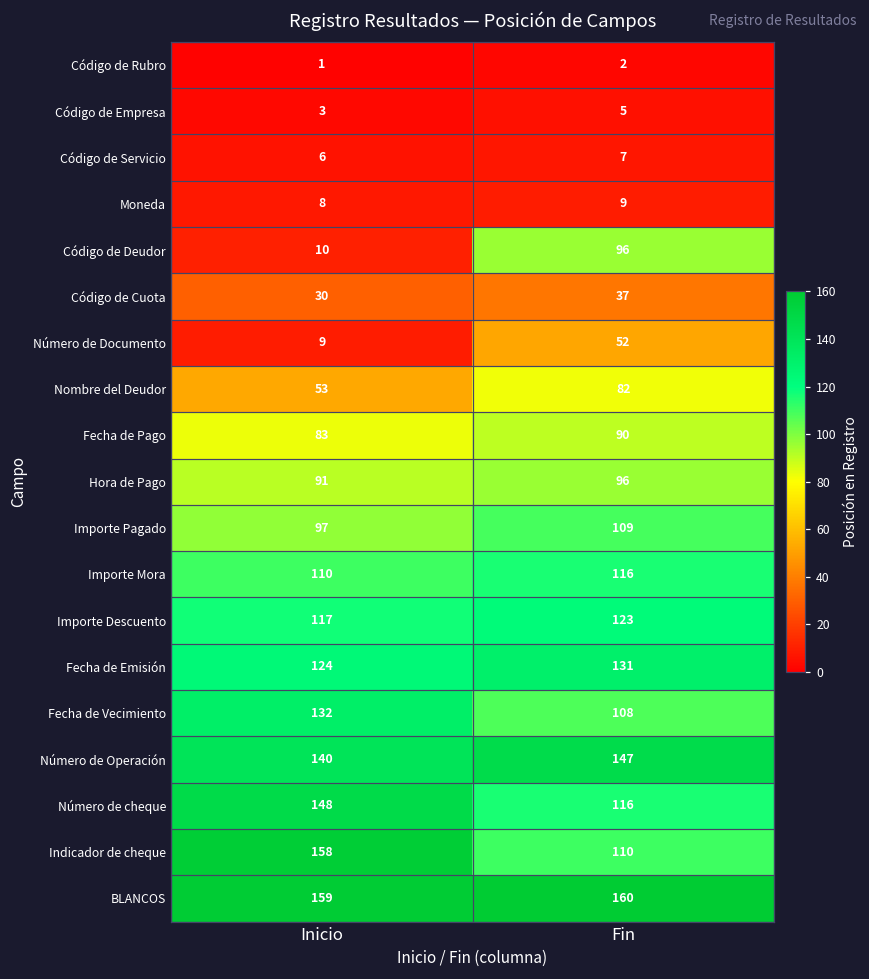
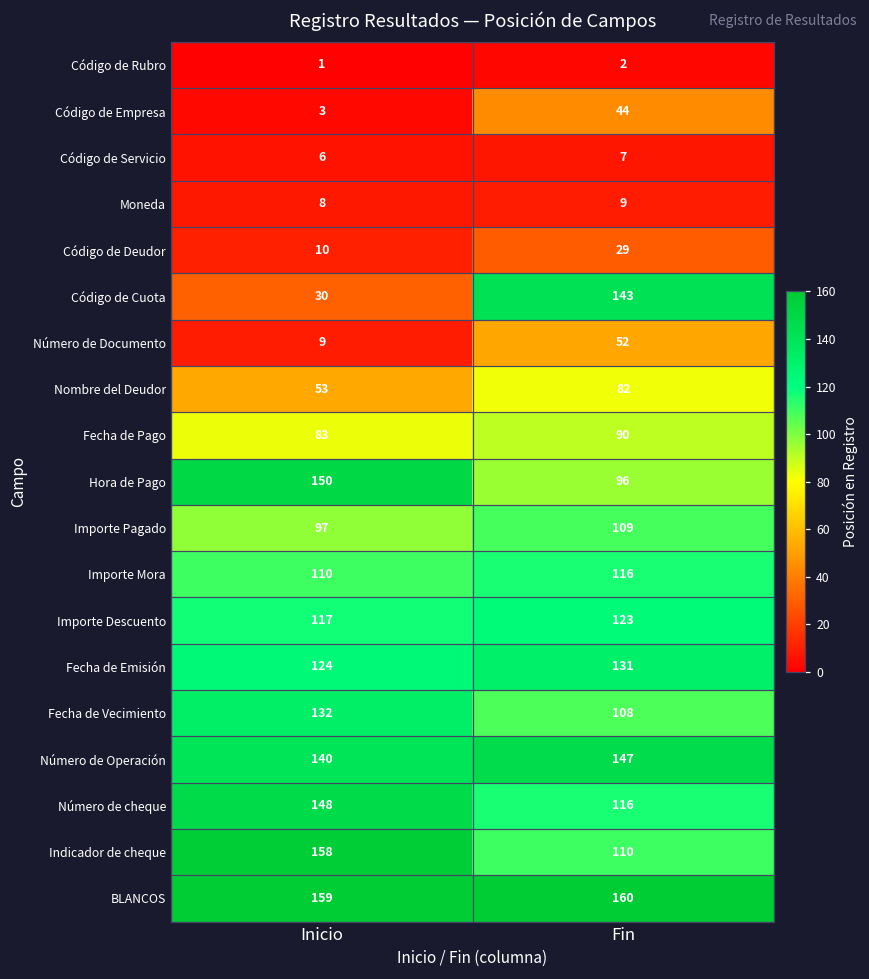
Código de Empresa, Fin: 5 -> 44
Código de Deudor, Fin: 96 -> 29
Código de Cuota, Fin: 37 -> 143
Hora de Pago, Inicio: 91 -> 150
